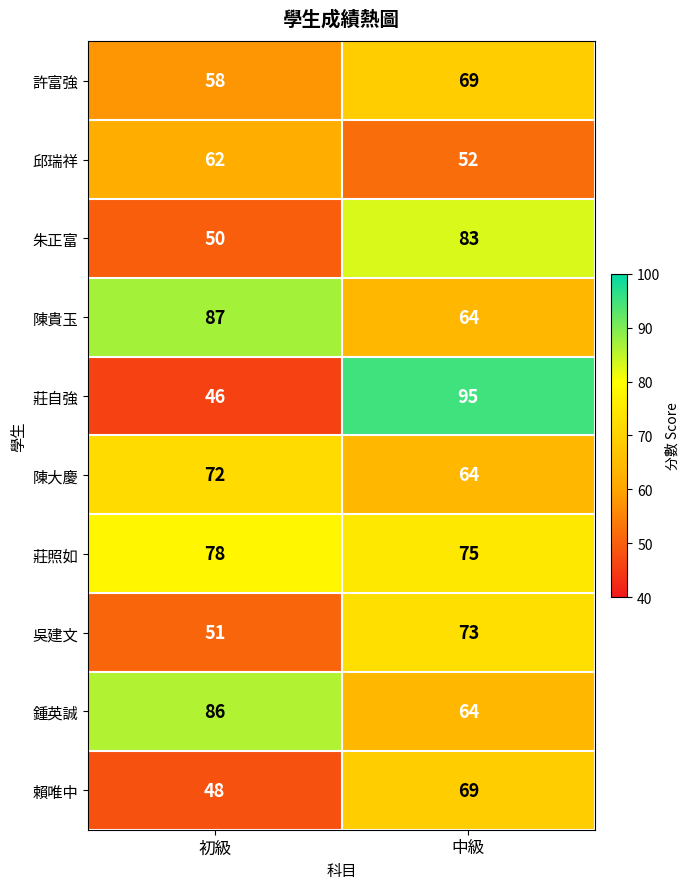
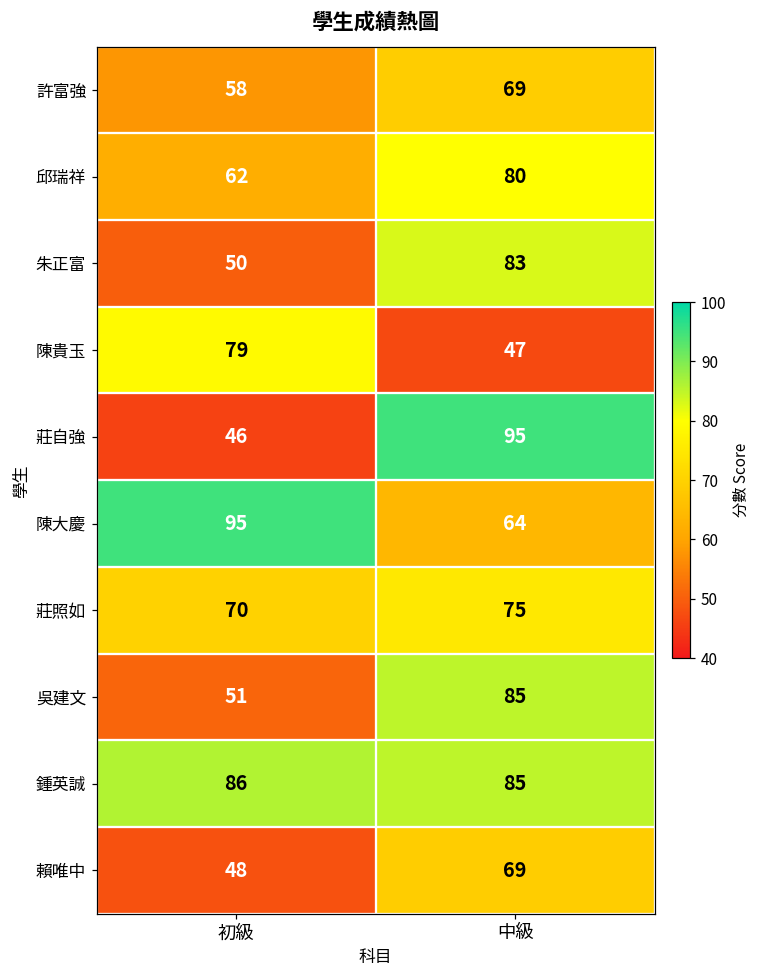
邱瑞祥, 中級: 52 -> 80
陳貴玉, 初級: 87 -> 79
陳貴玉, 中級: 64 -> 47
陳大慶, 初級: 72 -> 95
莊照如, 初級: 78 -> 70
吳建文, 中級: 73 -> 85
鍾英誠, 中級: 64 -> 85
